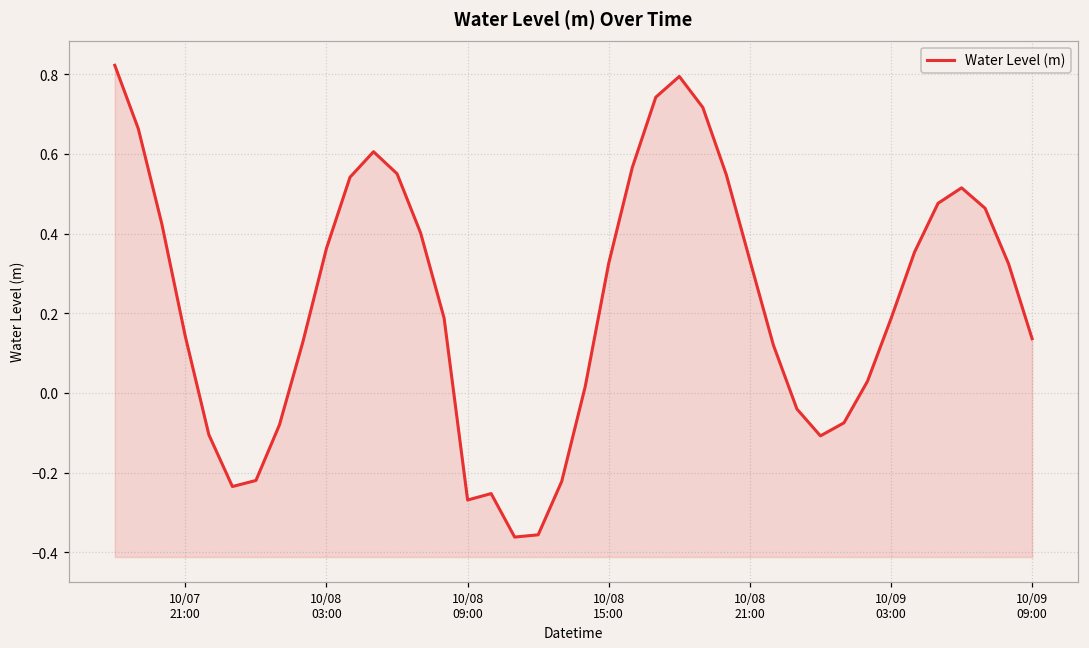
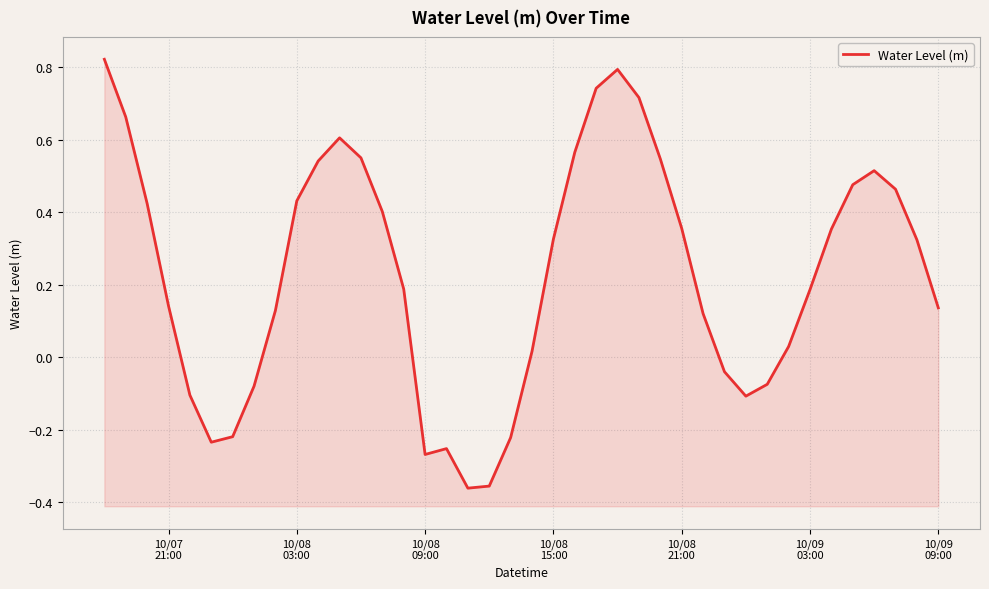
10/08 03:00: 0.36 -> 0.43
10/08 21:00: 0.33 -> 0.36
